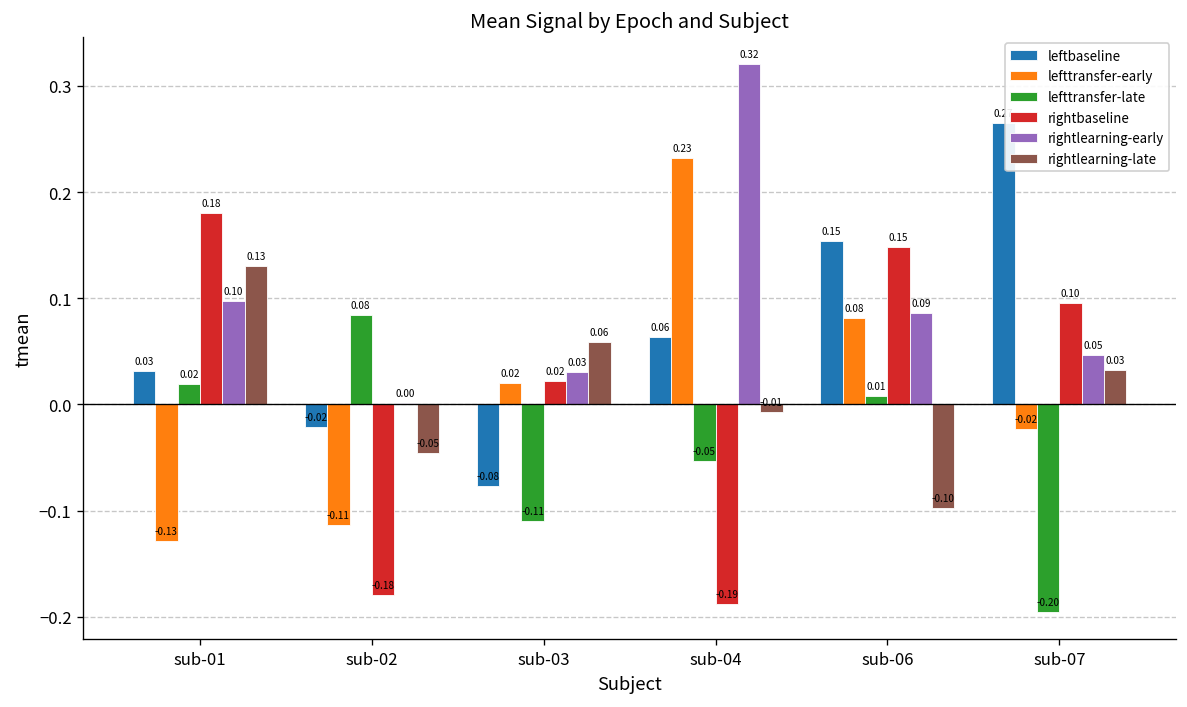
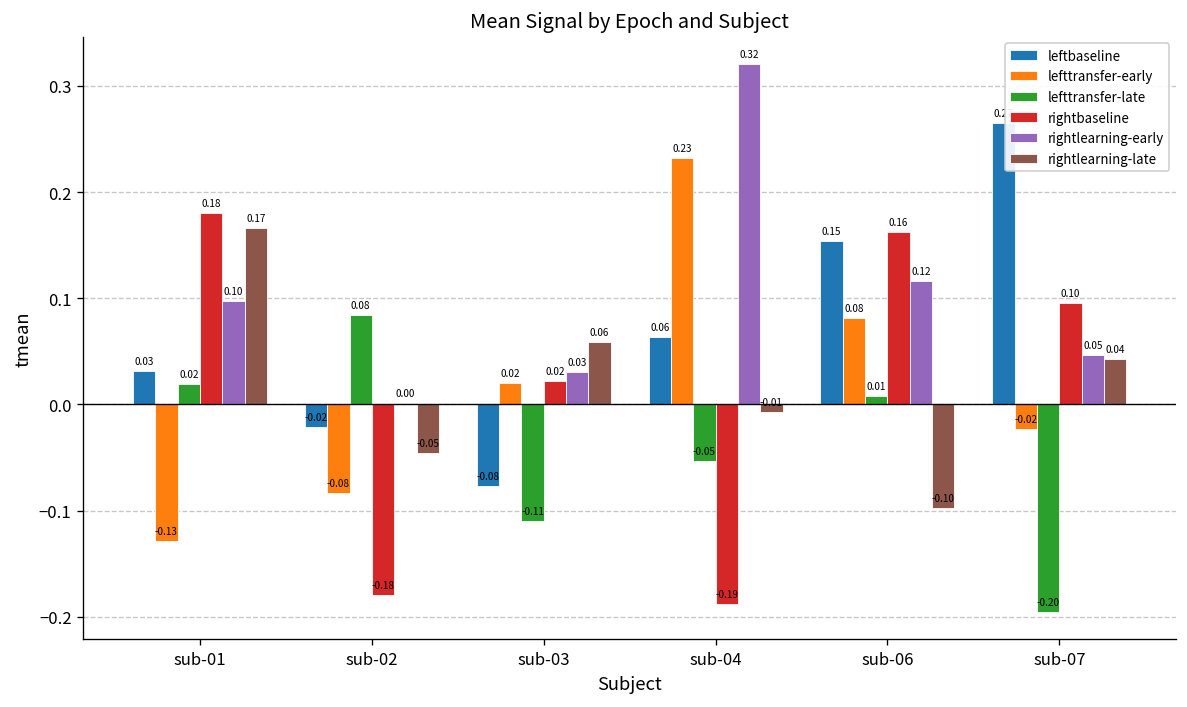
rightlearning-late, sub-01: 0.13 -> 0.17
lefttransfer-early, sub-02: -0.11 -> -0.08
rightbaseline, sub-06: 0.15 -> 0.16
rightlearning-early, sub-06: 0.09 -> 0.12
rightlearning-late, sub-07: 0.03 -> 0.04
